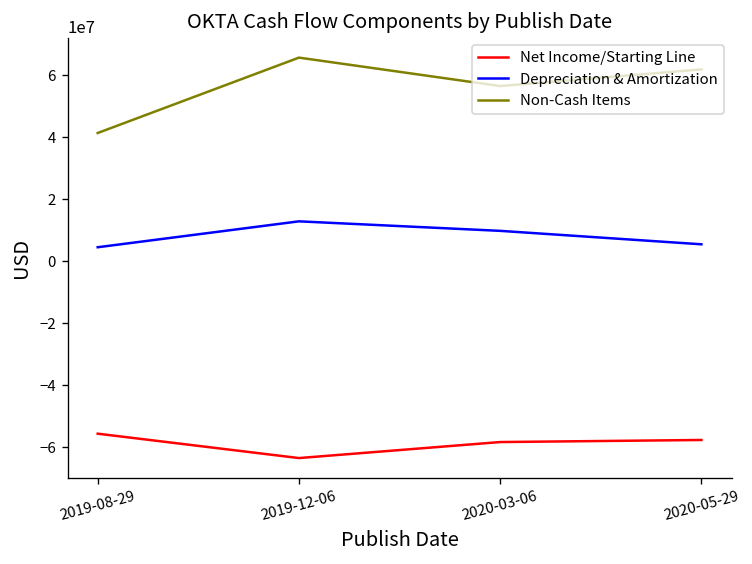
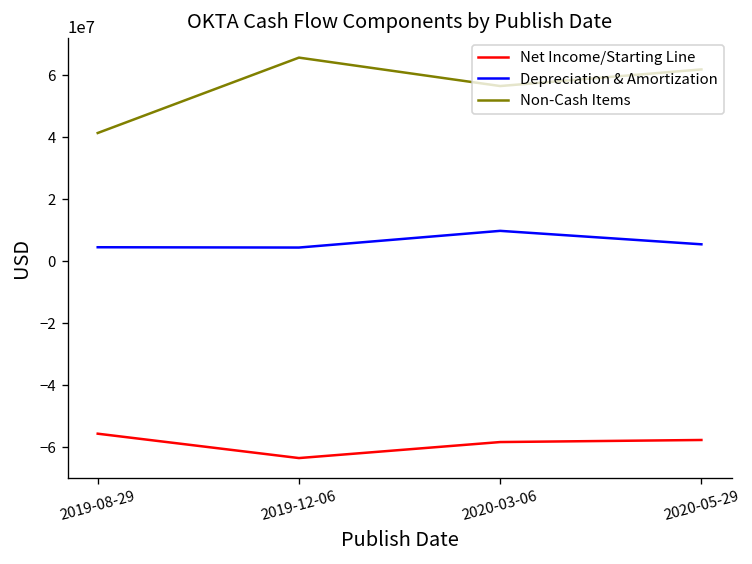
Depreciation & Amortization, 2019-12-06: 13000000 -> 4000000
